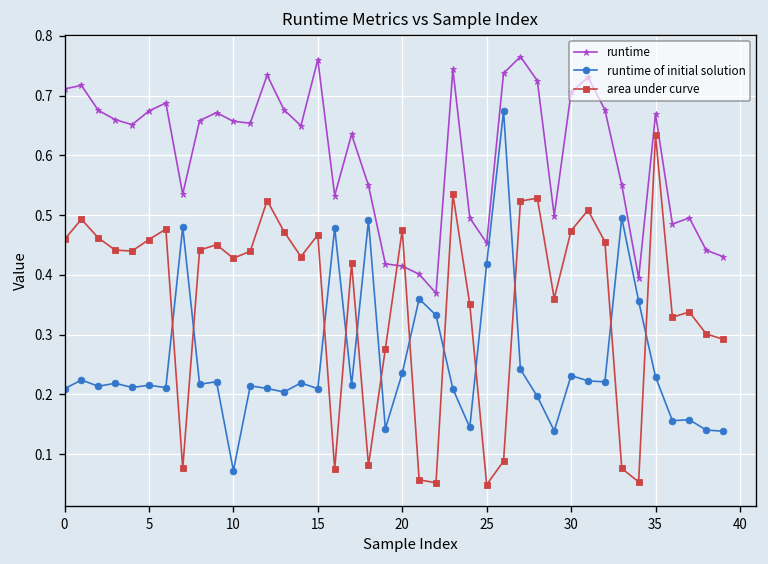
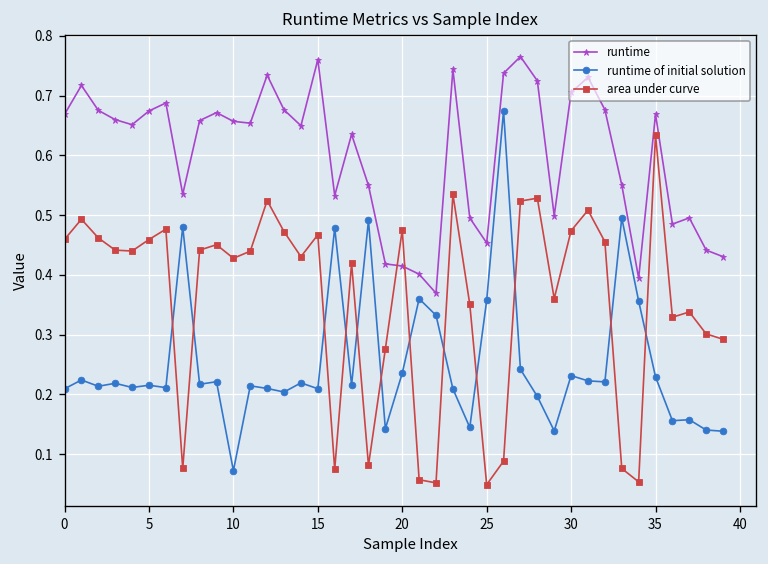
runtime, 0: 0.71 -> 0.67
runtime of initial solution, 25: 0.42 -> 0.36
